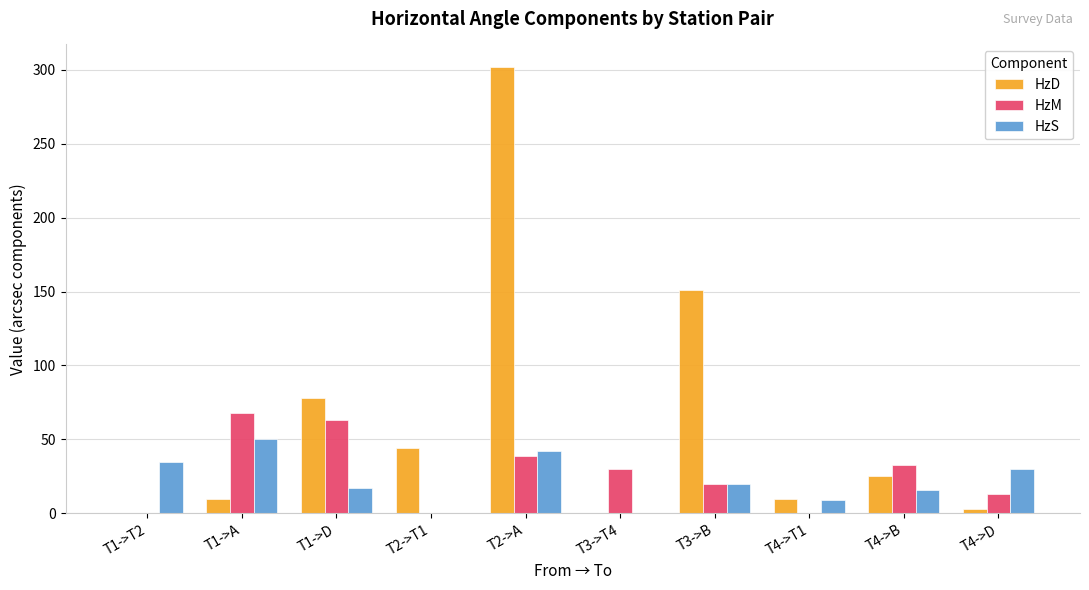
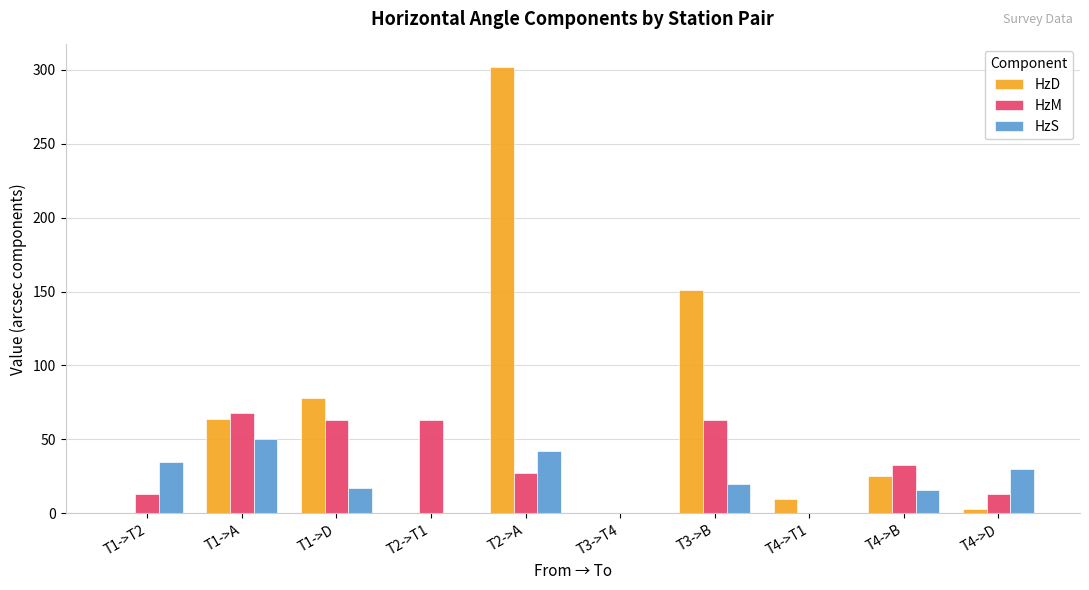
HzM, T1->T2: 0 -> 13
HzD, T1->A: 10 -> 64
HzD, T2->T1: 44 -> 0
HzM, T2->T1: 0 -> 63
HzM, T2->A: 39 -> 27
HzM, T3->T4: 30 -> 0
HzM, T3->B: 20 -> 63
HzS, T4->T1: 9 -> 0
